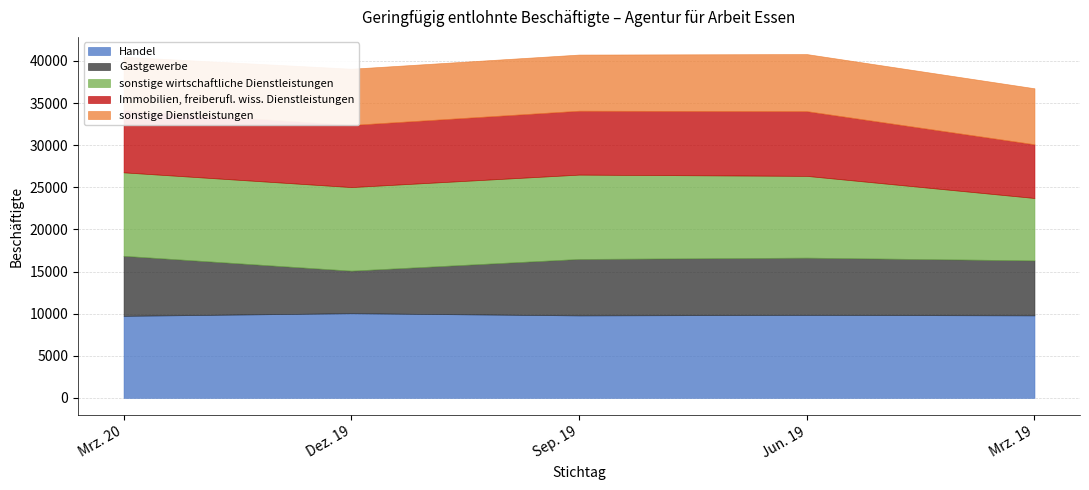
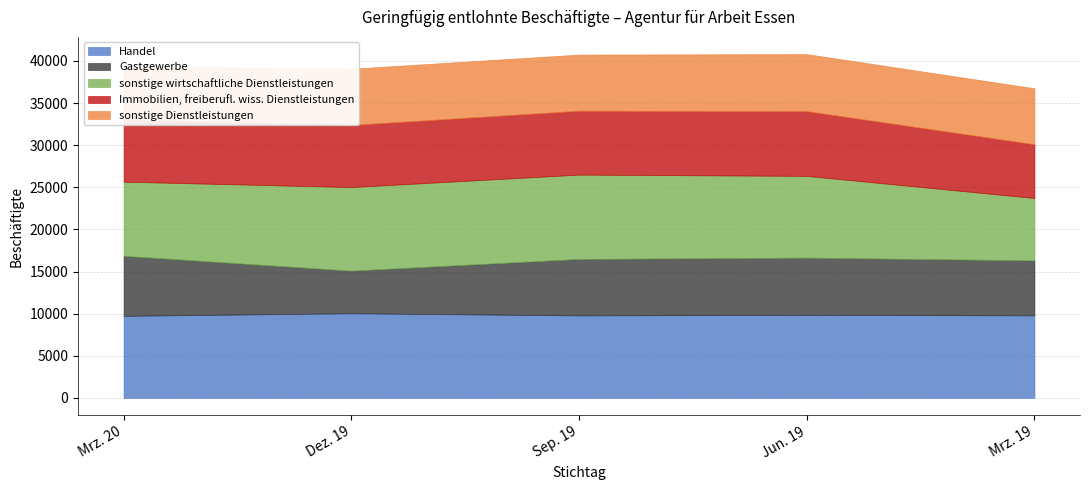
sonstige wirtschaftliche Dienstleistungen, Mrz. 20: 10000 -> 9000
